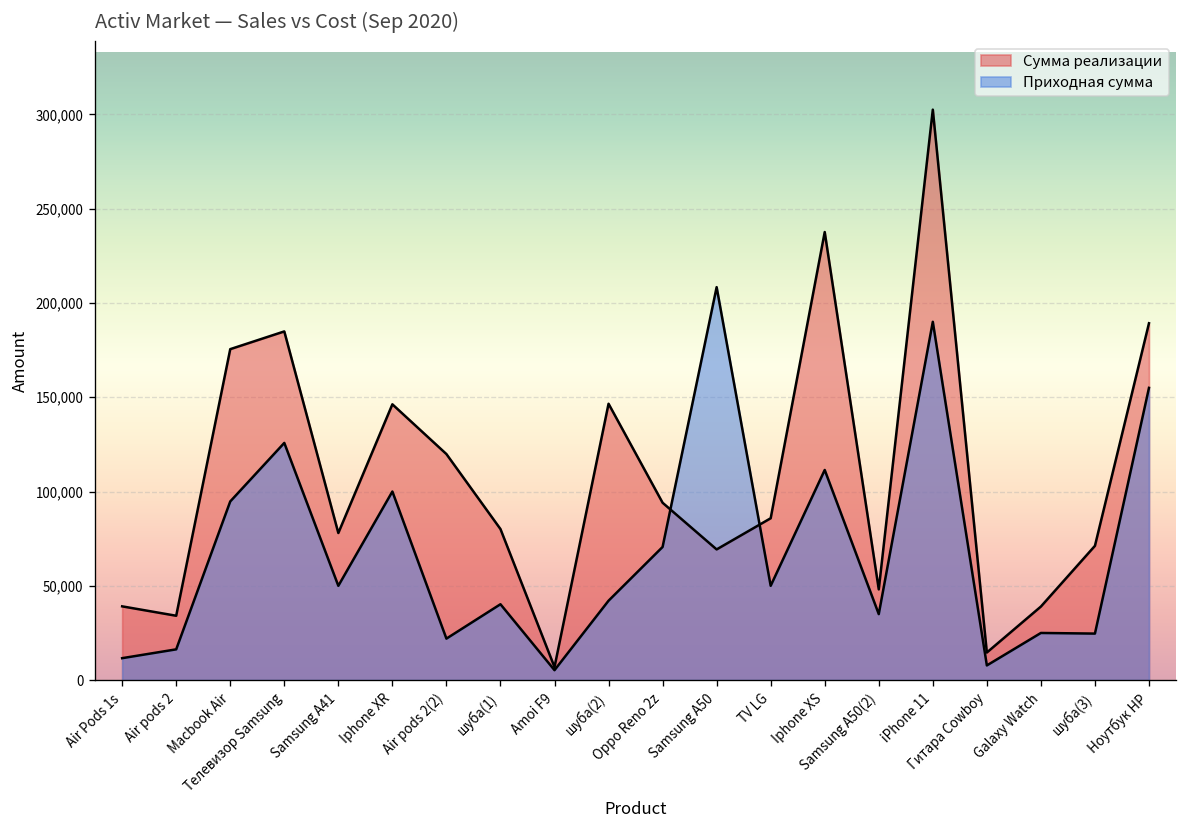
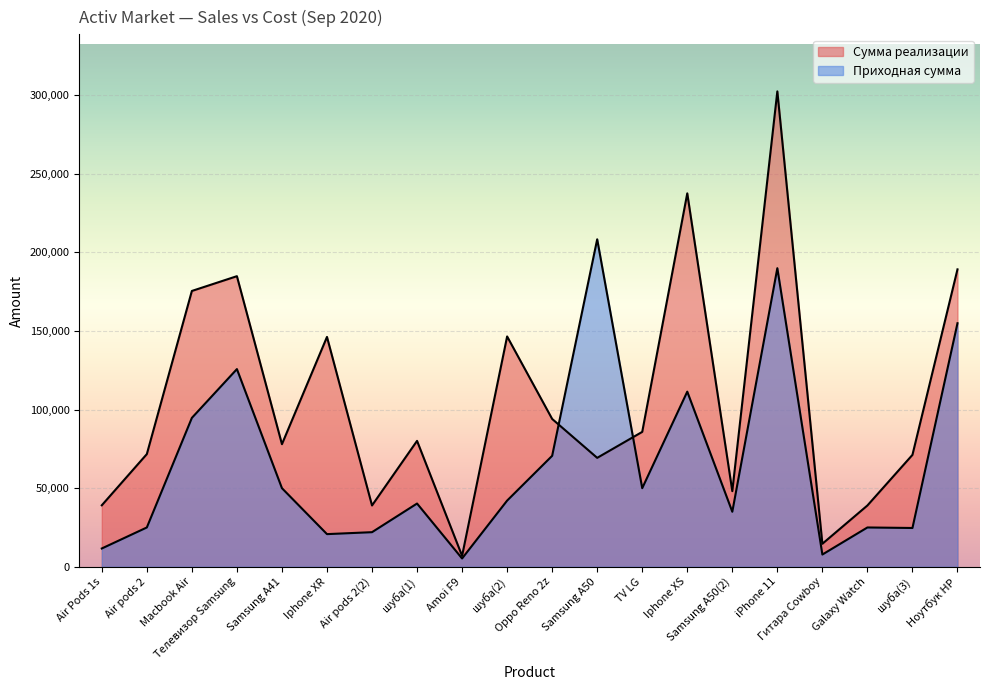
Сумма реализации, Air pods 2: 34,000 -> 72,000
Приходная сумма, Air pods 2: 16,000 -> 25,000
Приходная сумма, Iphone XR: 100,000 -> 21,000
Сумма реализации, Air pods 2(2): 120,000 -> 39,000
